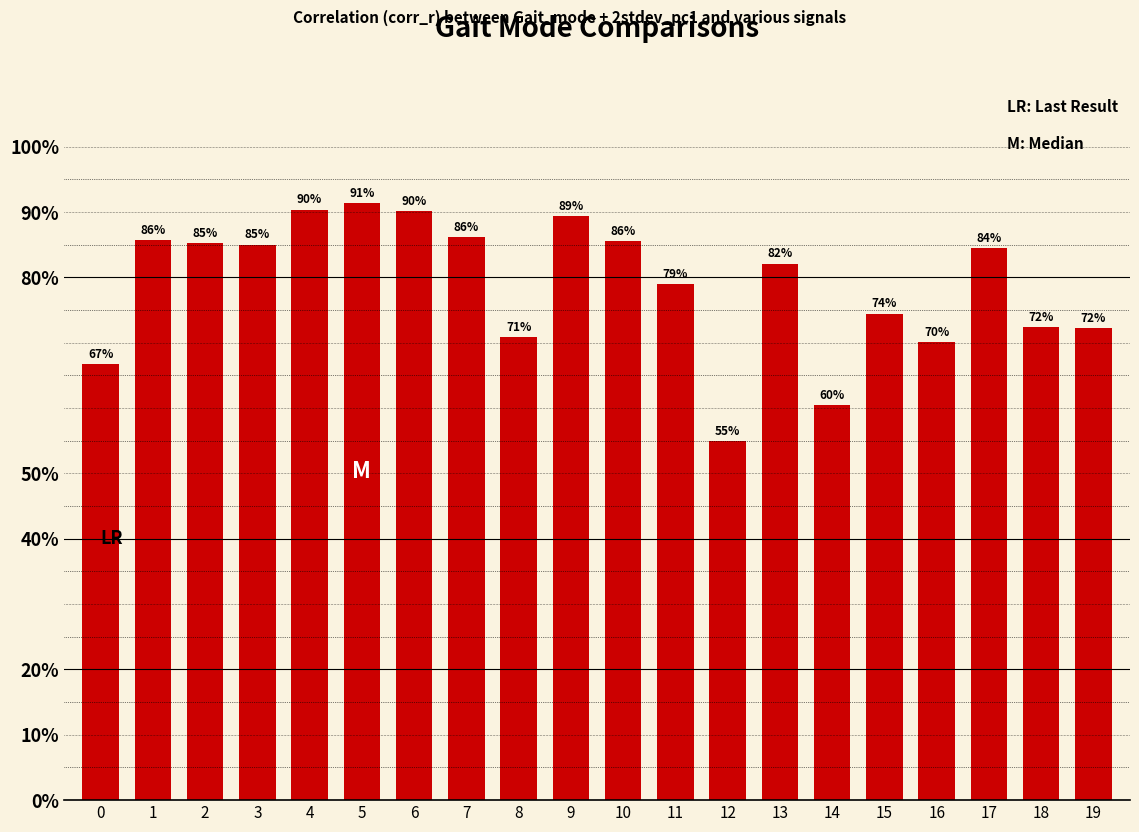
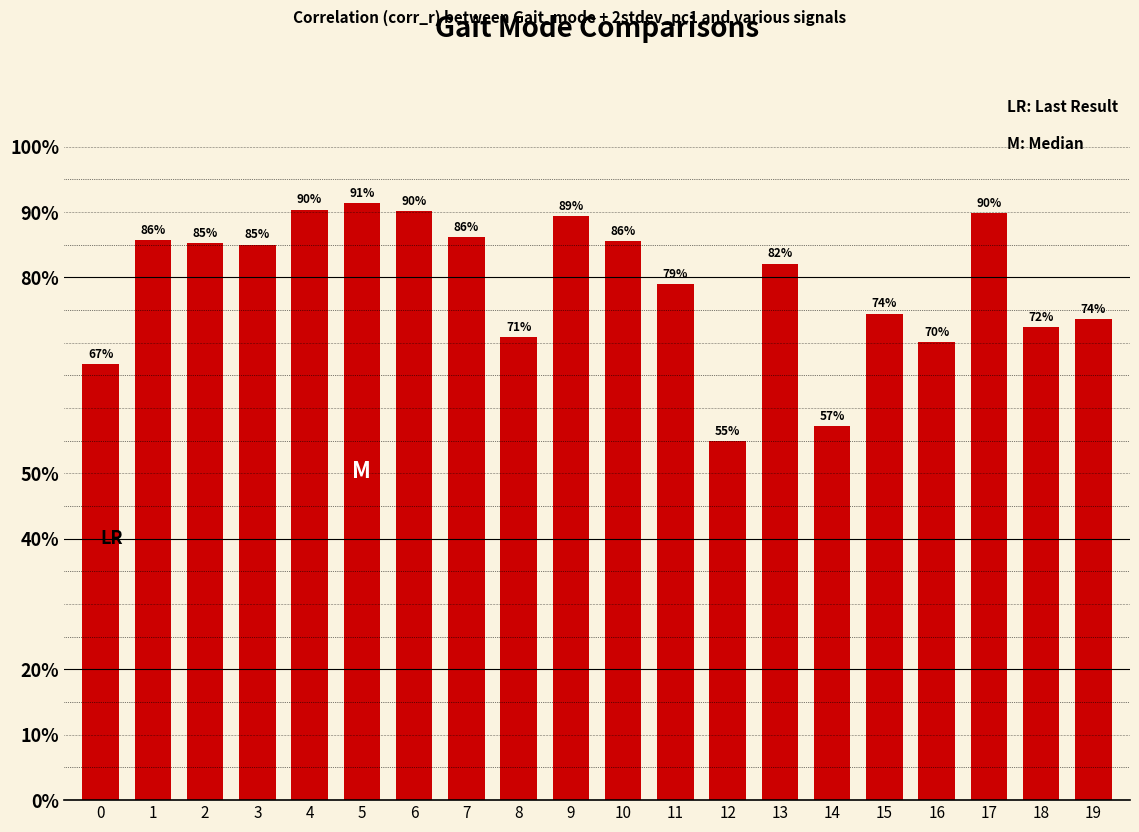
14: 60% -> 57%
17: 84% -> 90%
19: 72% -> 74%
